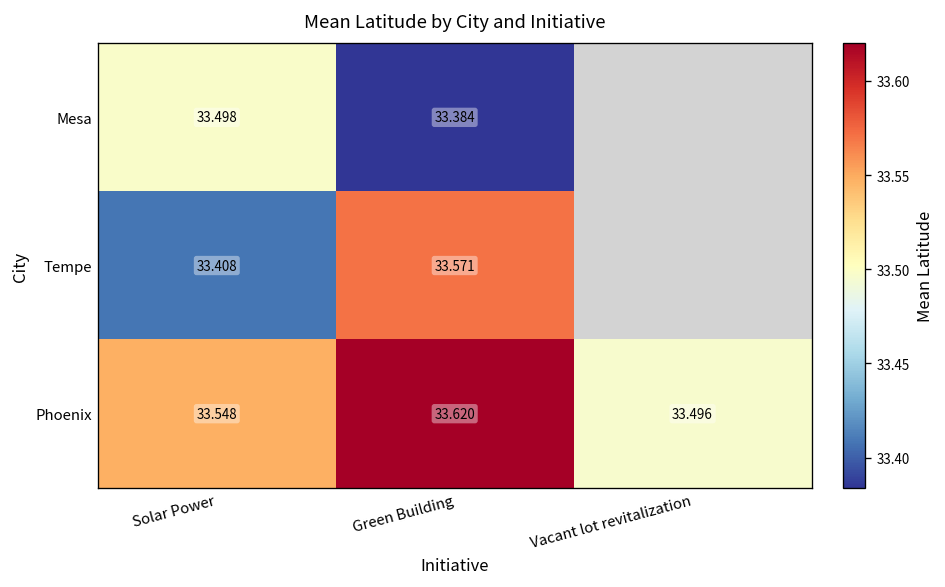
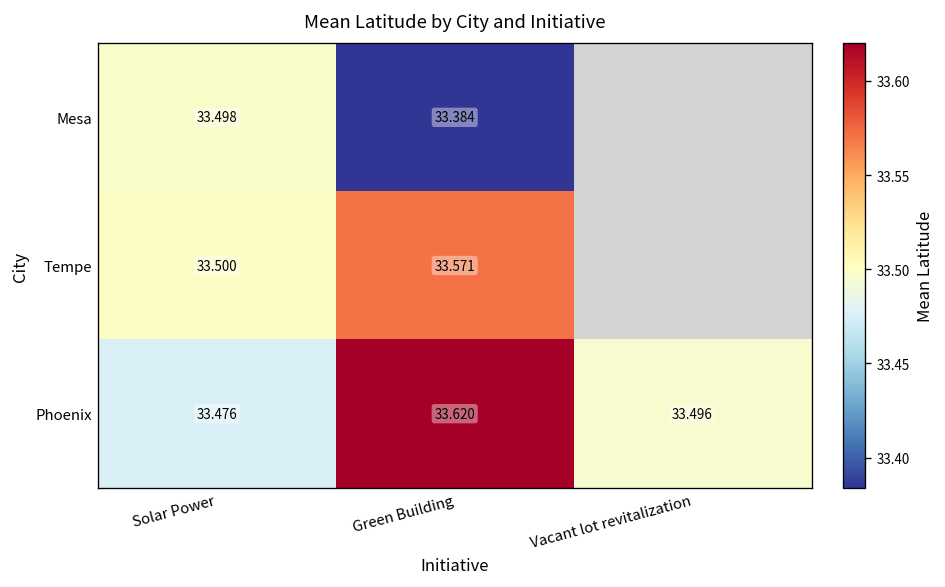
Tempe, Solar Power: 33.408 -> 33.500
Phoenix, Solar Power: 33.548 -> 33.476
